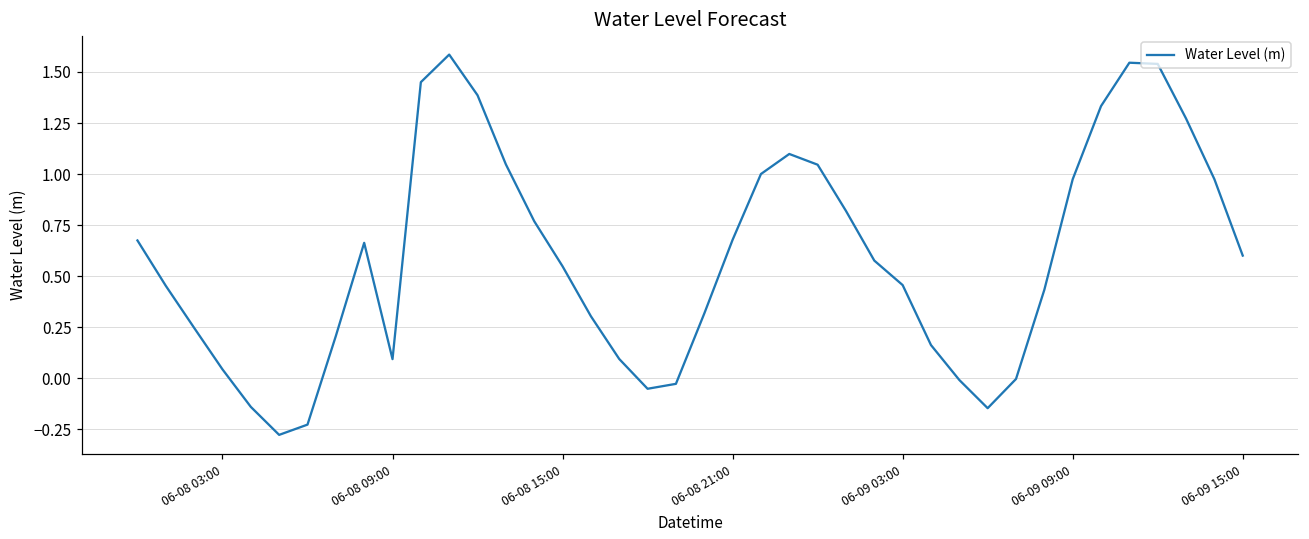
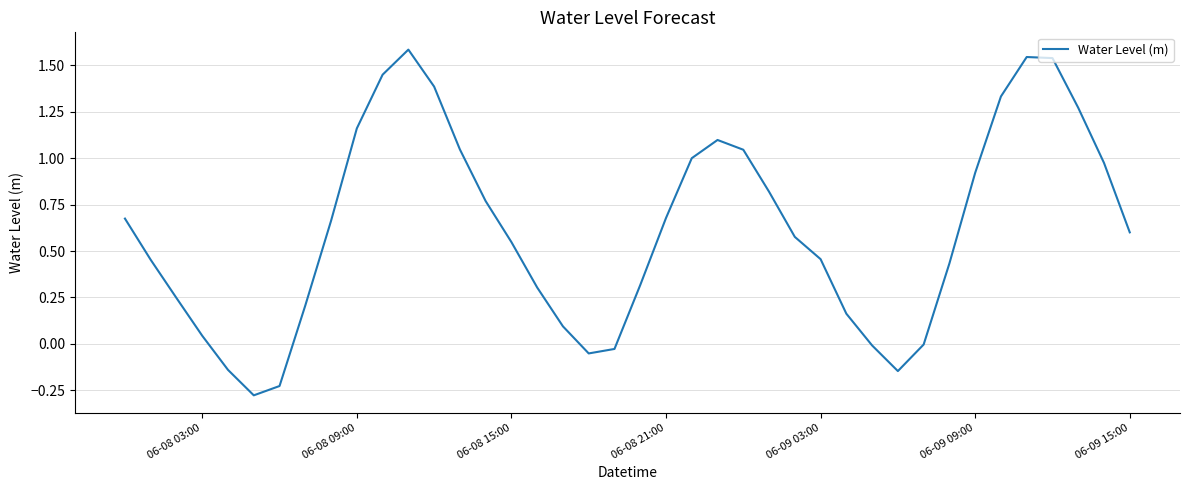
06-08 09:00: 0.09 -> 1.16
06-09 09:00: 0.97 -> 0.92
